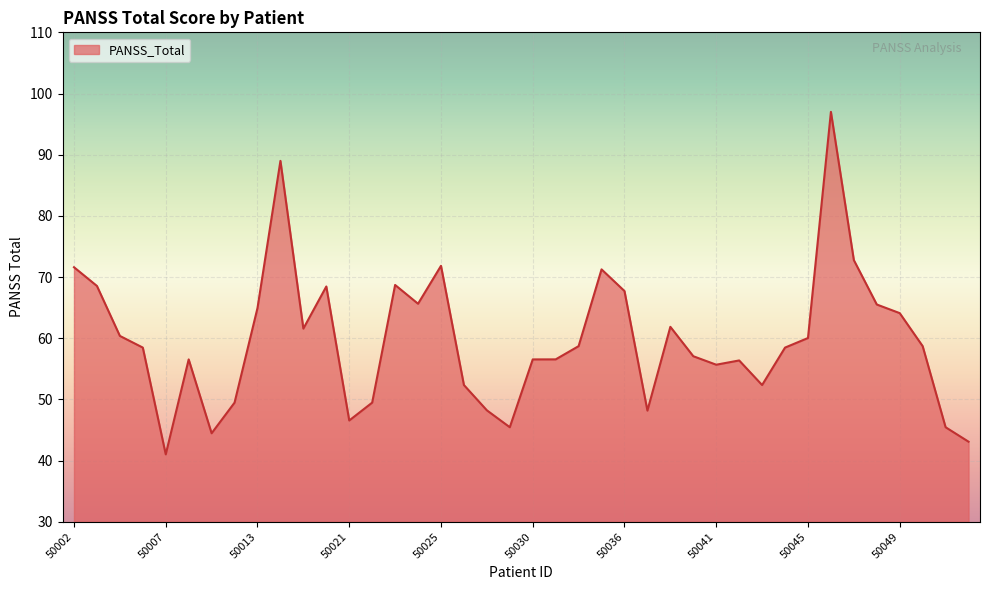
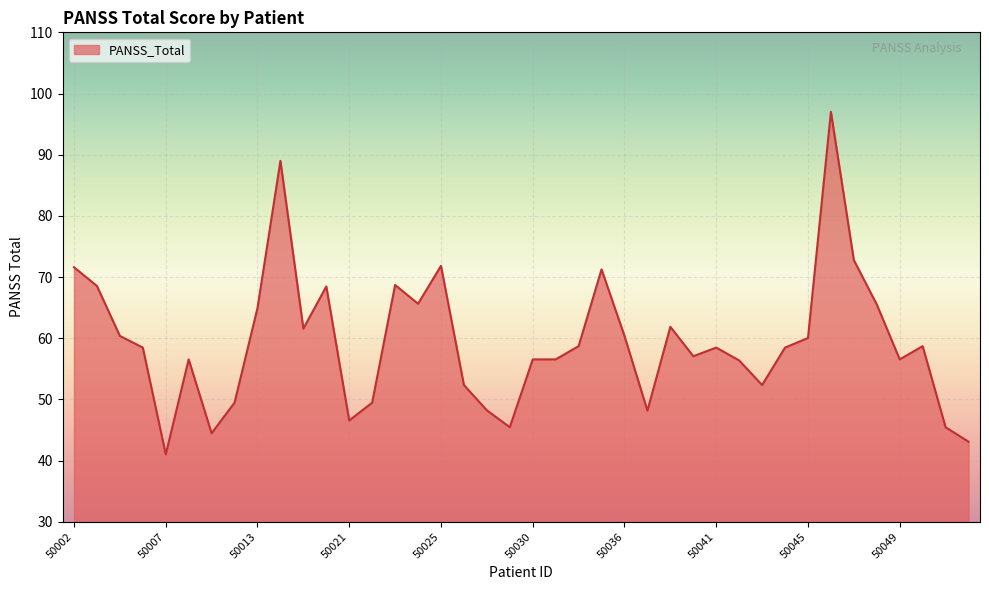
50036: 68 -> 60
50041: 56 -> 58
50049: 64 -> 57
